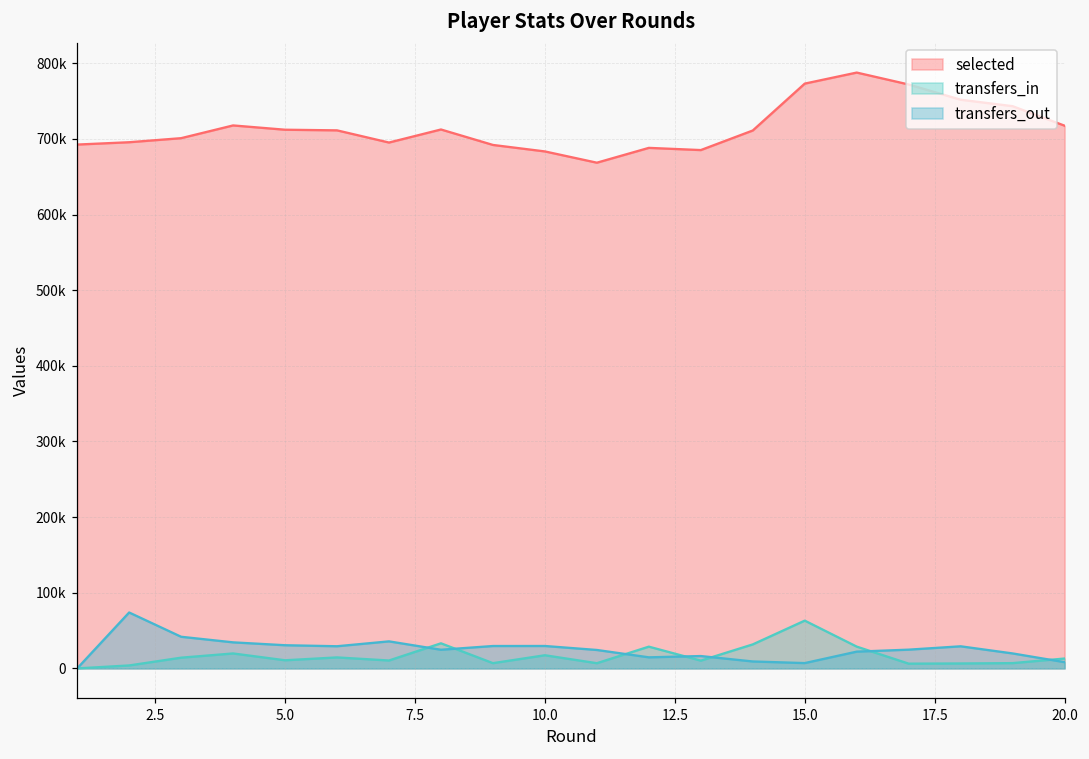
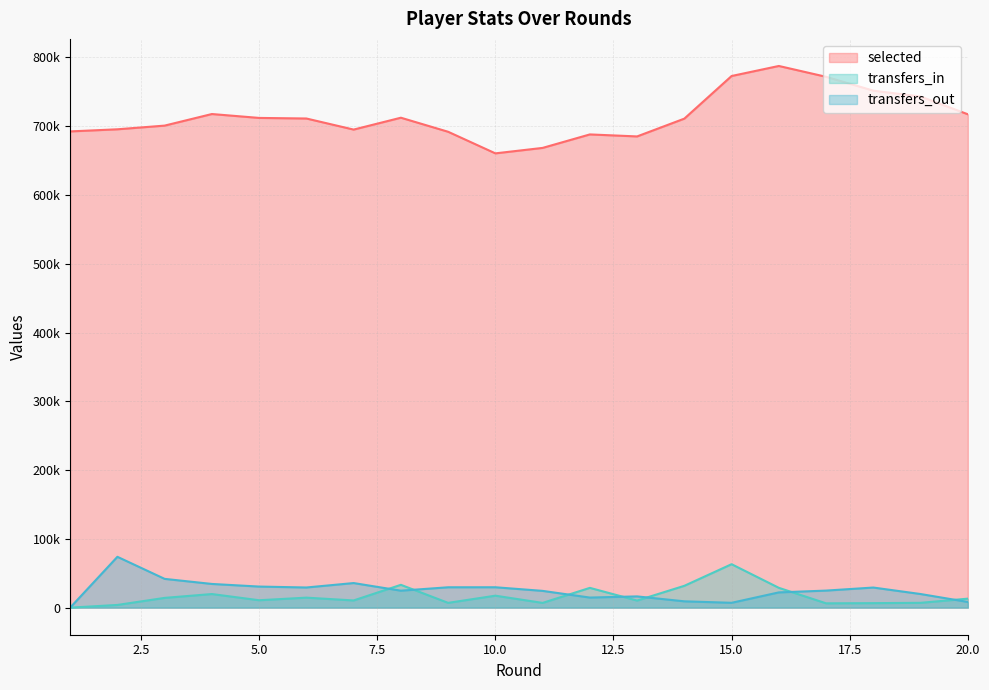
selected, 10.0: 680000 -> 660000
